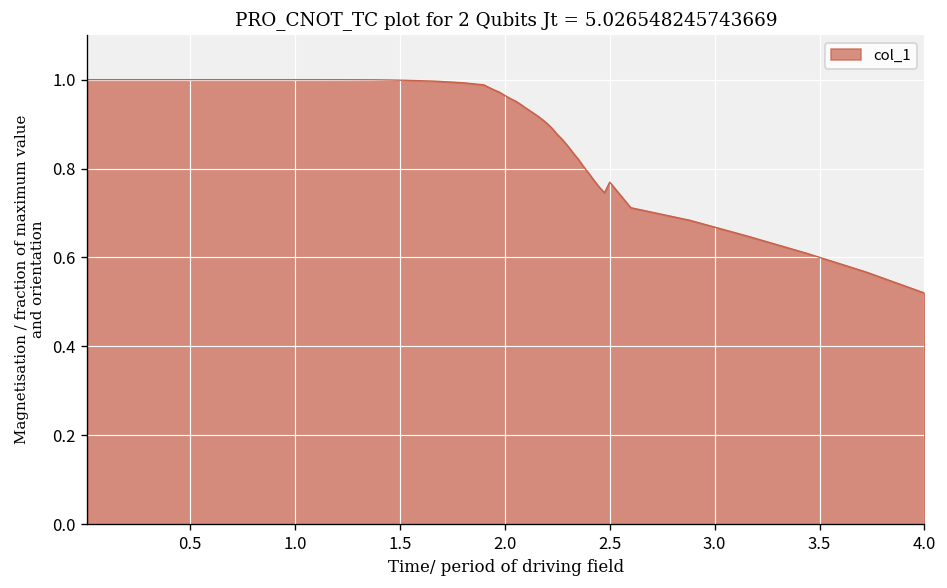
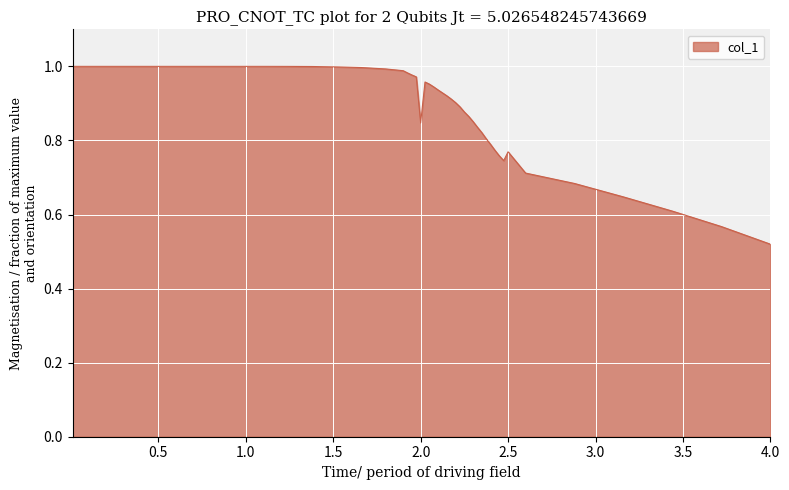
2.0: 0.96 -> 0.85
